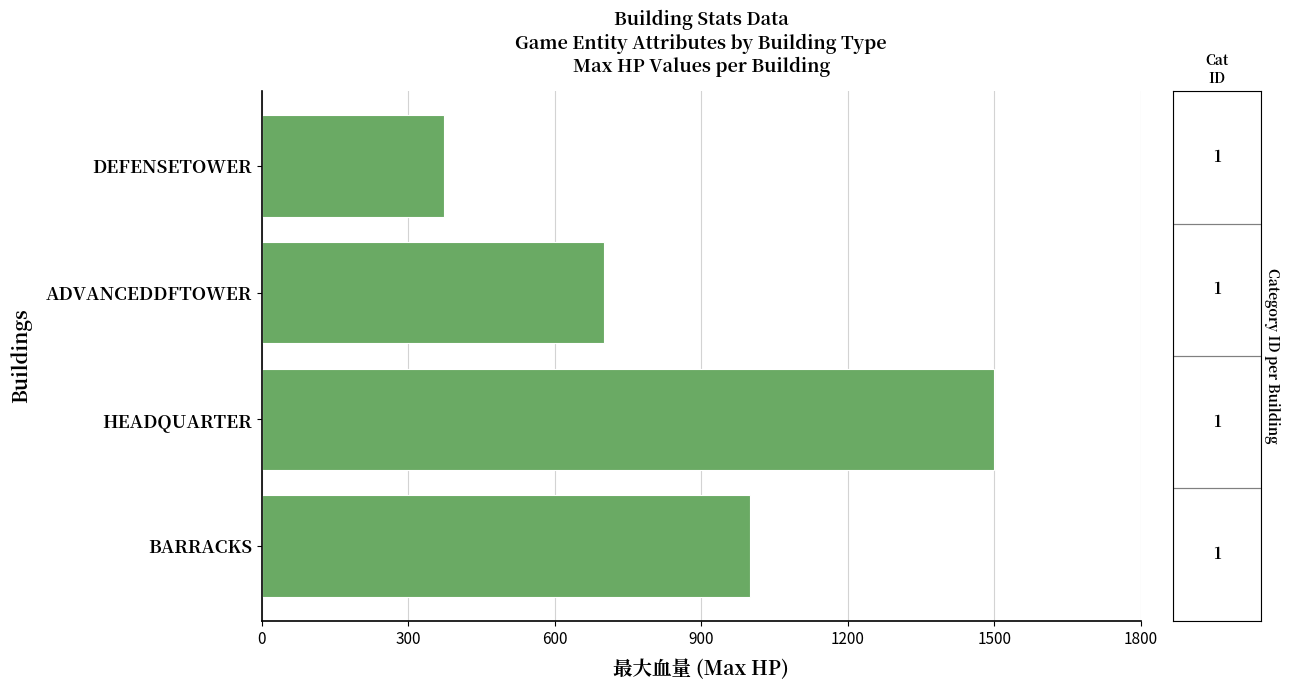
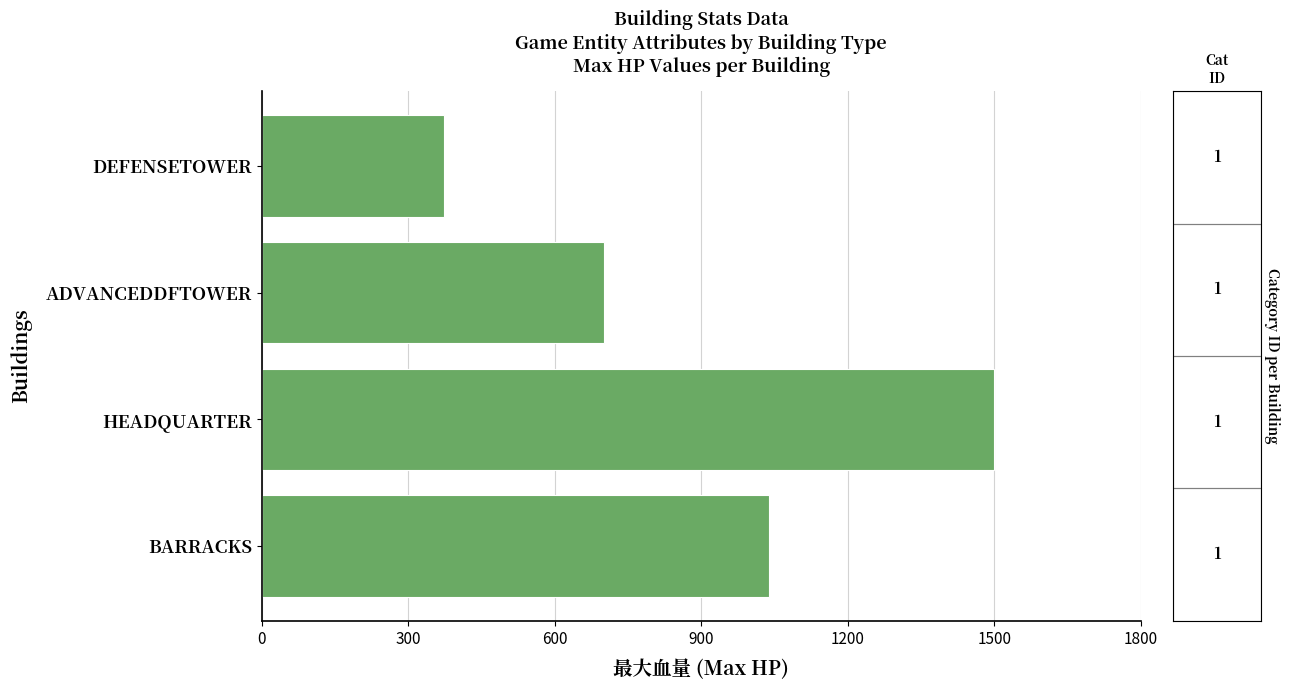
BARRACKS: 1000 -> 1040
